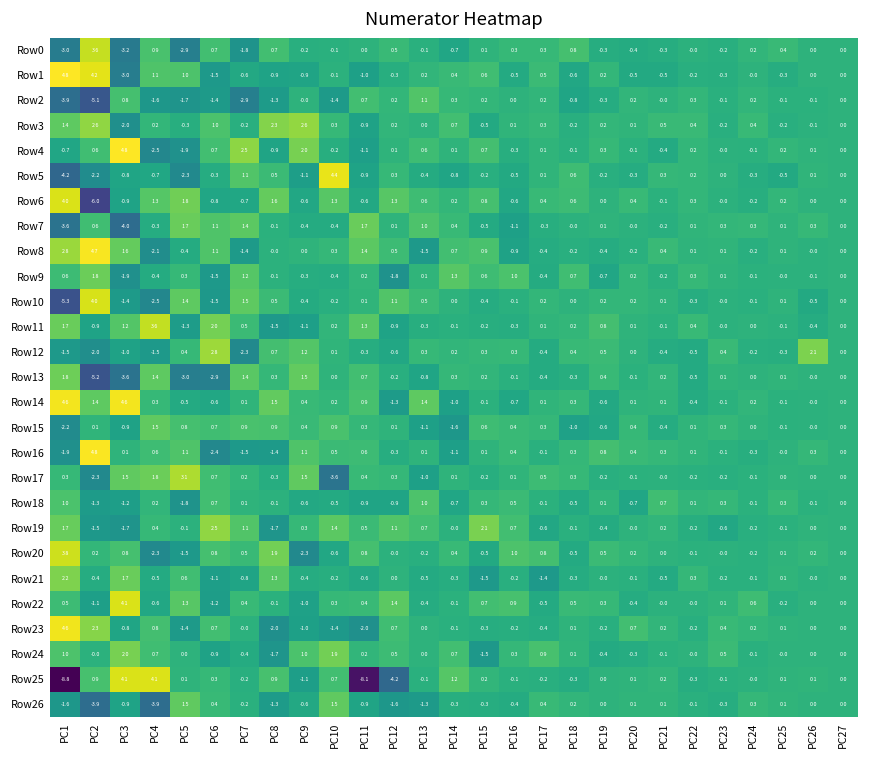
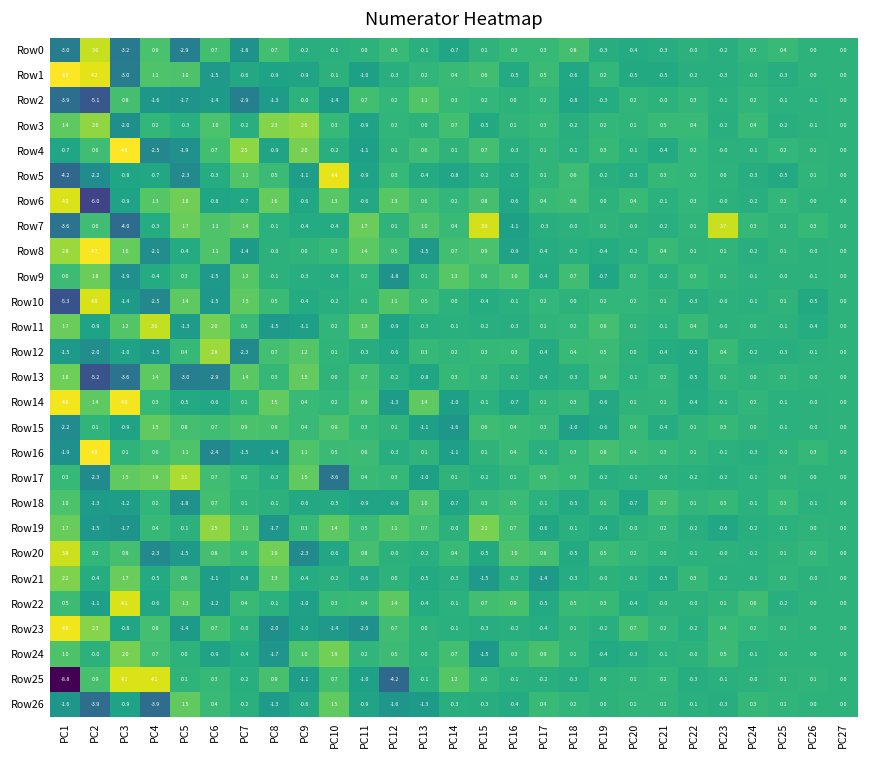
Row7, PC15: -0.5 -> 3.9
Row7, PC23: 0.3 -> 3.7
Row12, PC26: 2.1 -> -0.1
Row25, PC11: -8.1 -> -1.0
